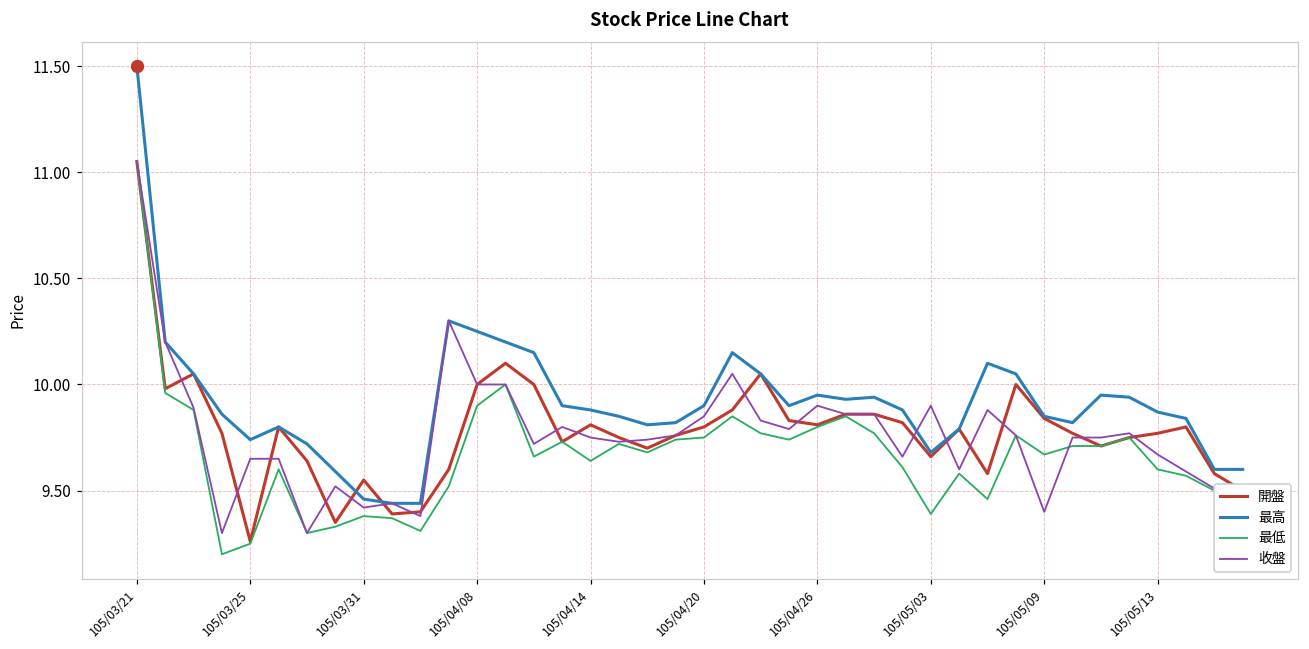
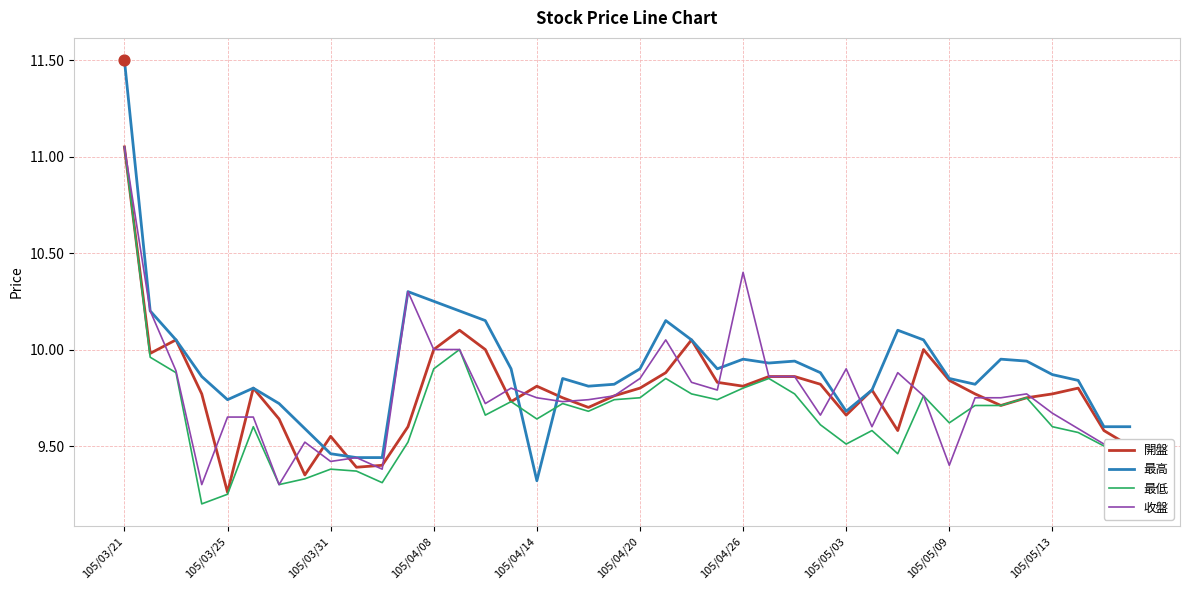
最高, 105/04/14: 9.88 -> 9.32
收盤, 105/04/26: 9.9 -> 10.4
最低, 105/05/03: 9.39 -> 9.51
最低, 105/05/09: 9.67 -> 9.62
